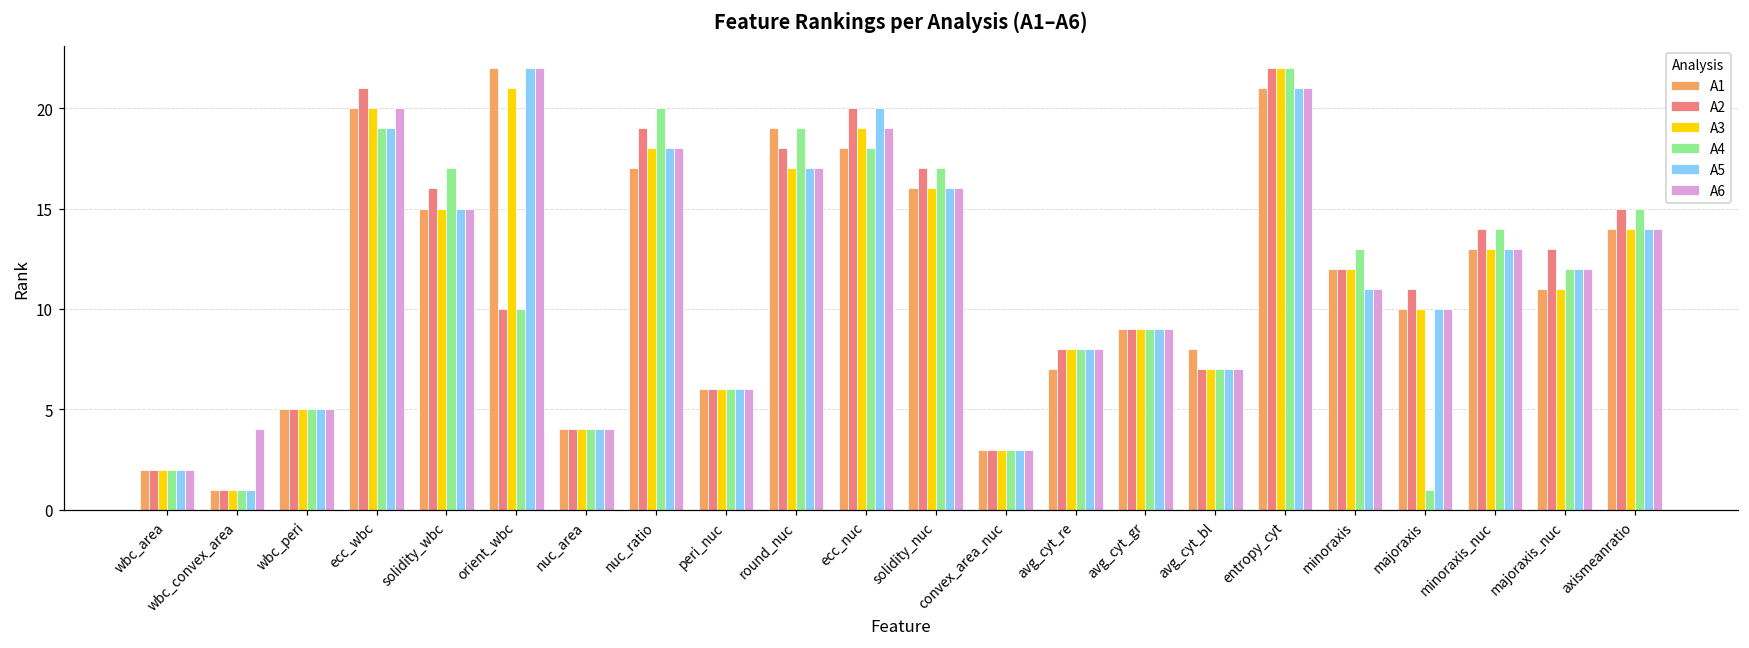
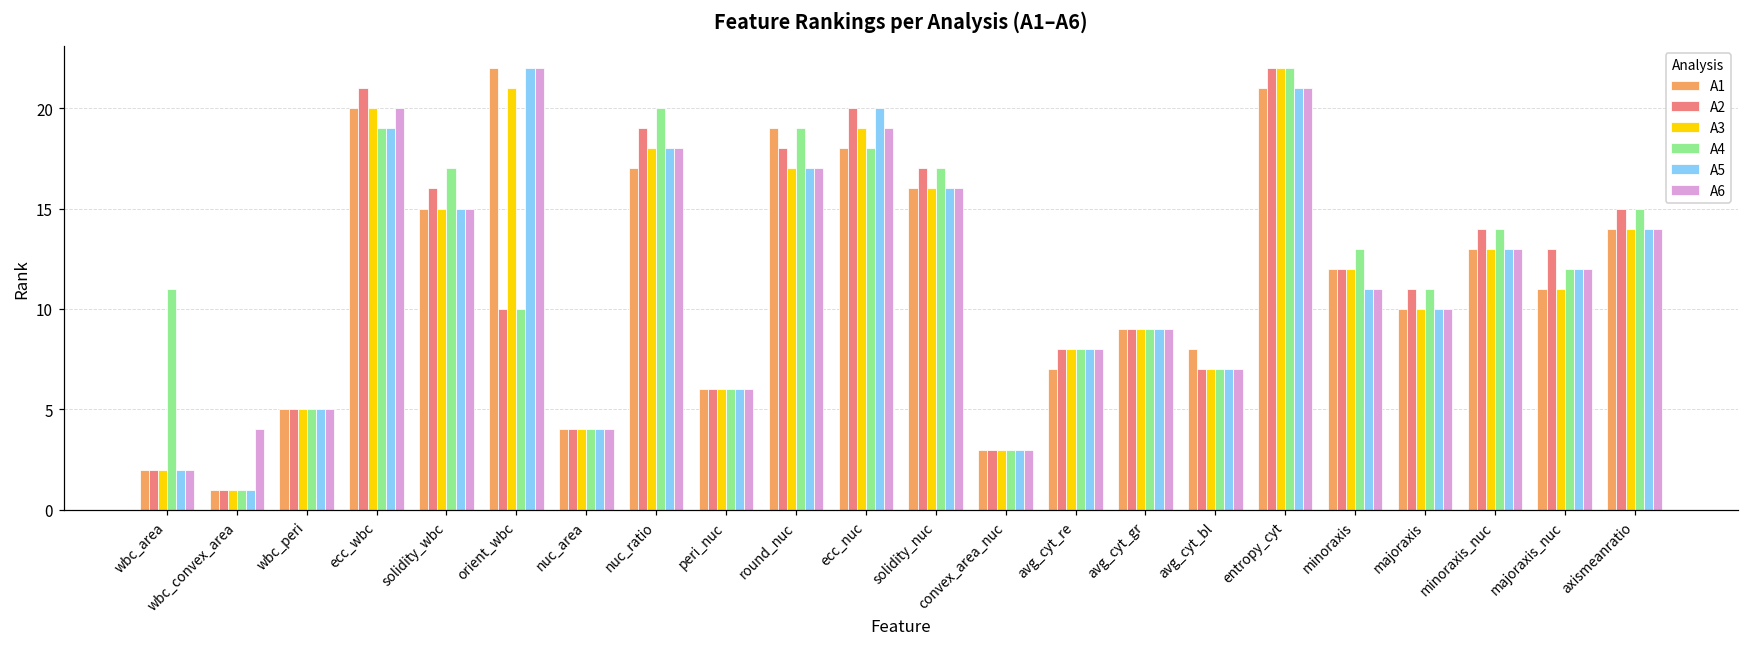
A4, wbc_area: 2 -> 11
A4, majoraxis: 1 -> 11
